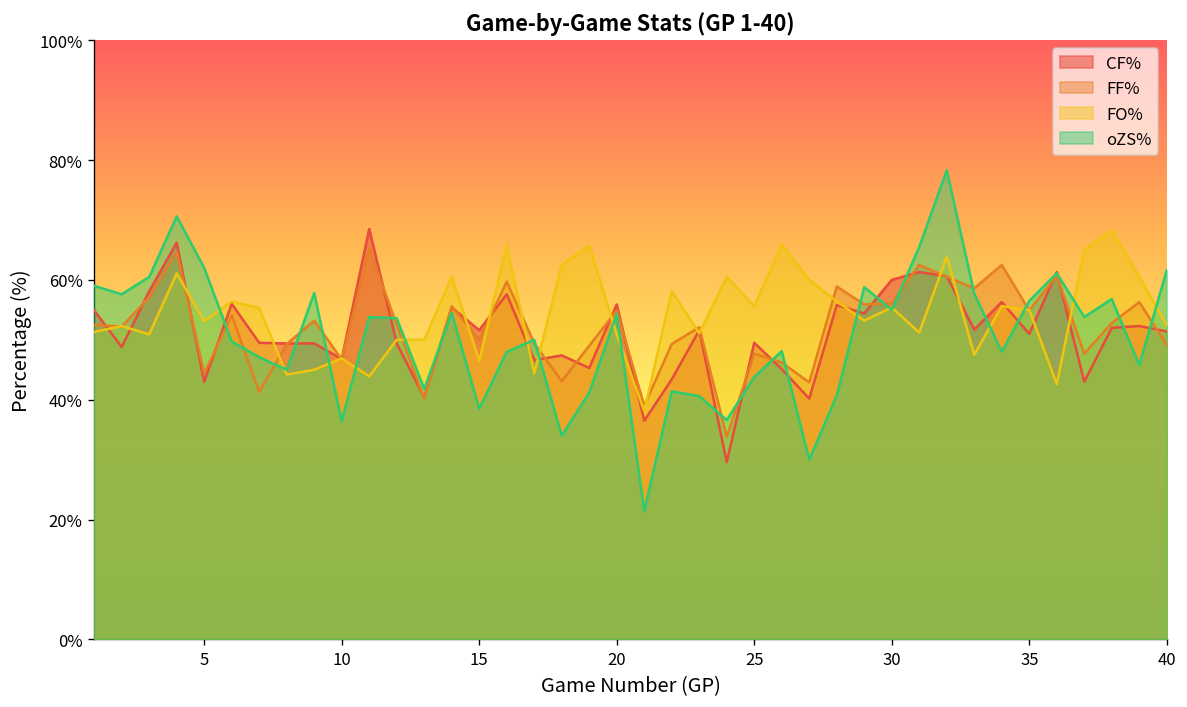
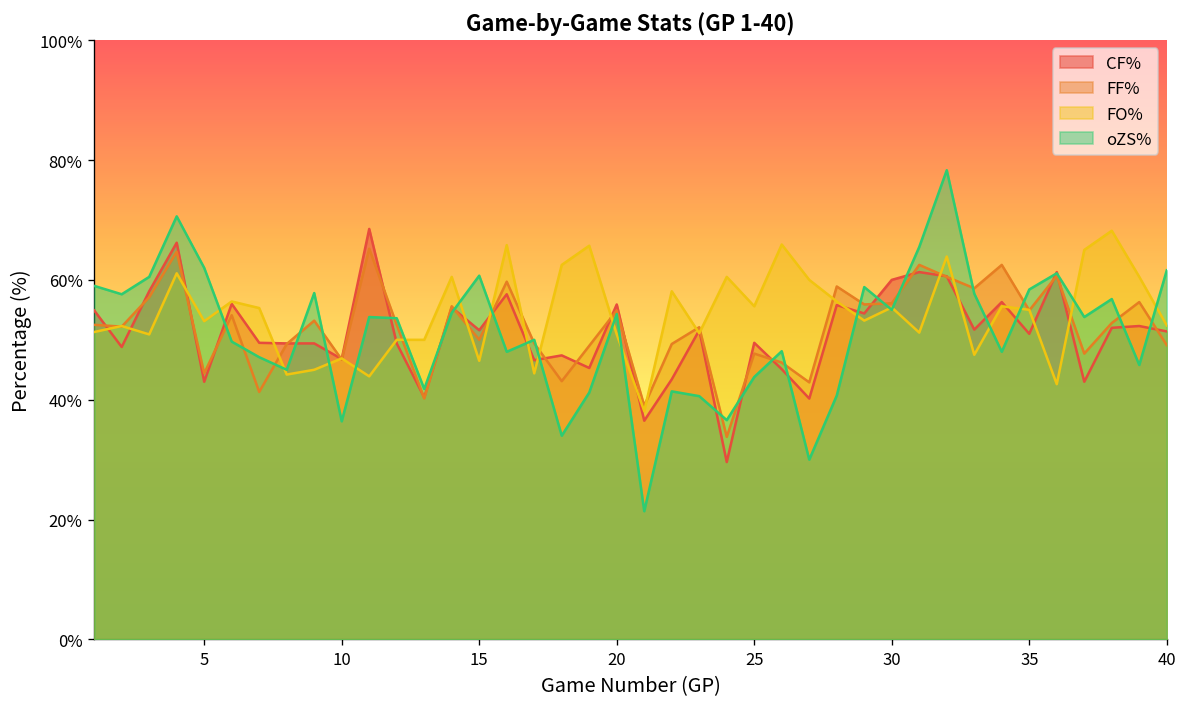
oZS%, 15: 39% -> 61%
oZS%, 35: 57% -> 58%
